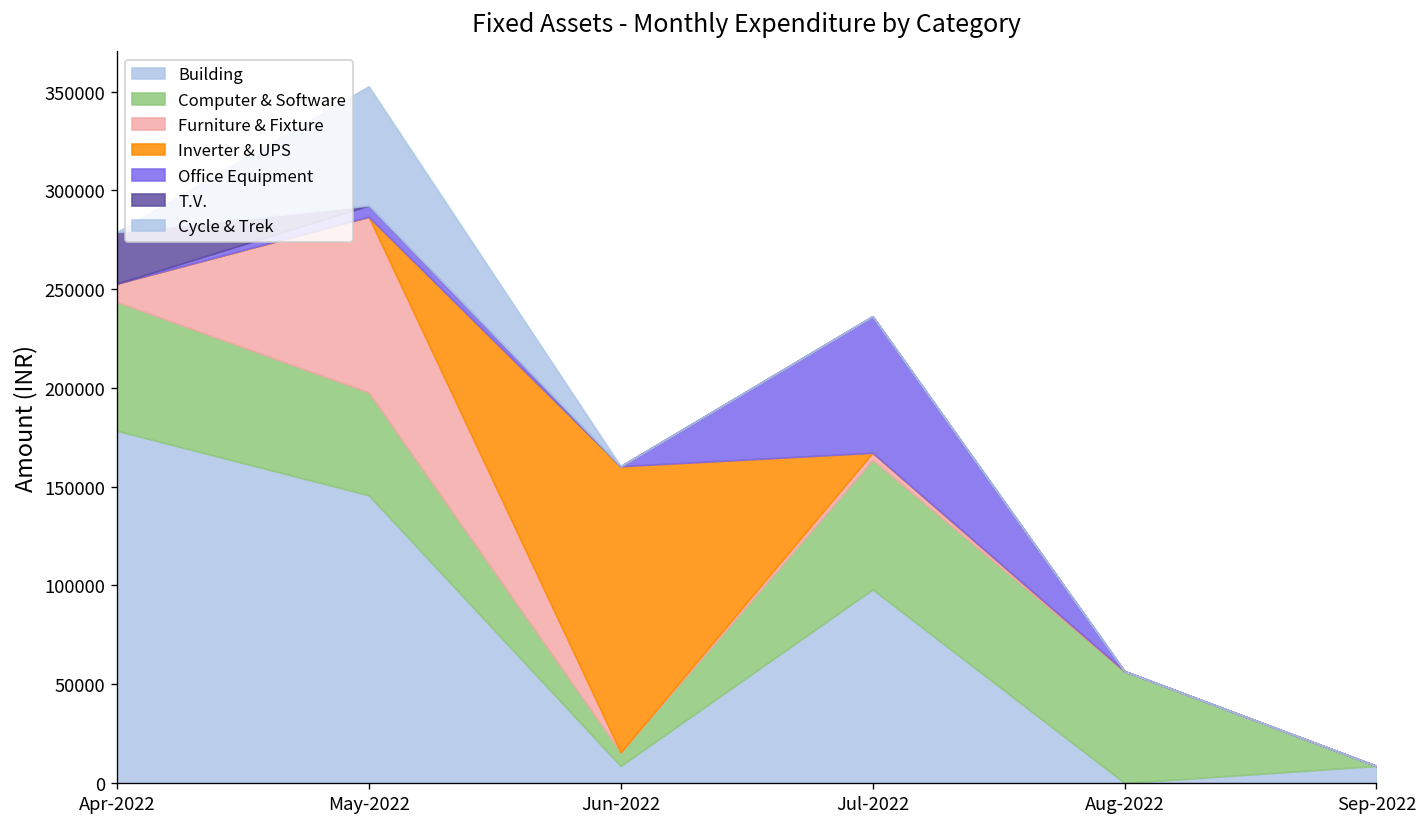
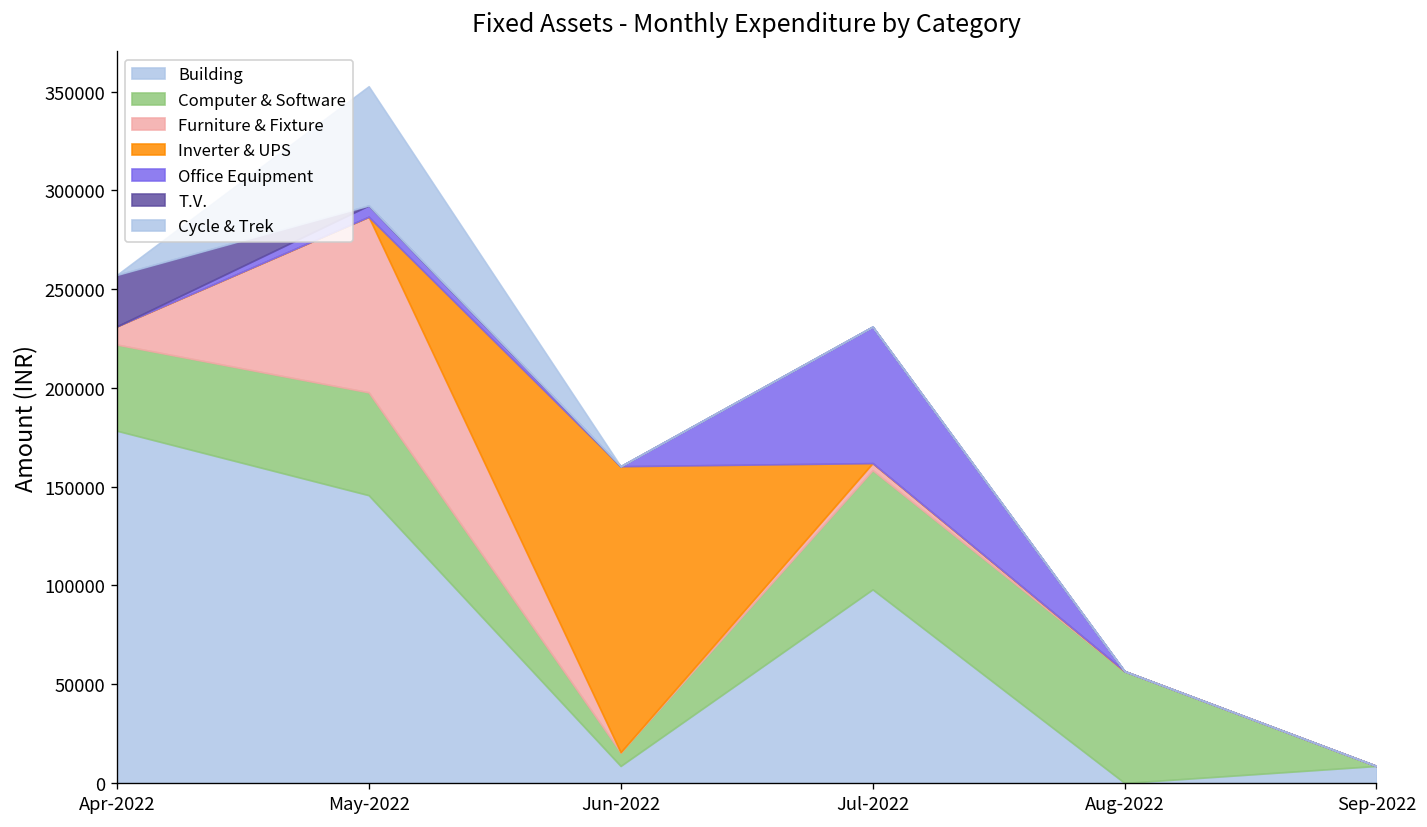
Computer & Software, Apr-2022: 65000 -> 44000
Computer & Software, Jul-2022: 66000 -> 60000
